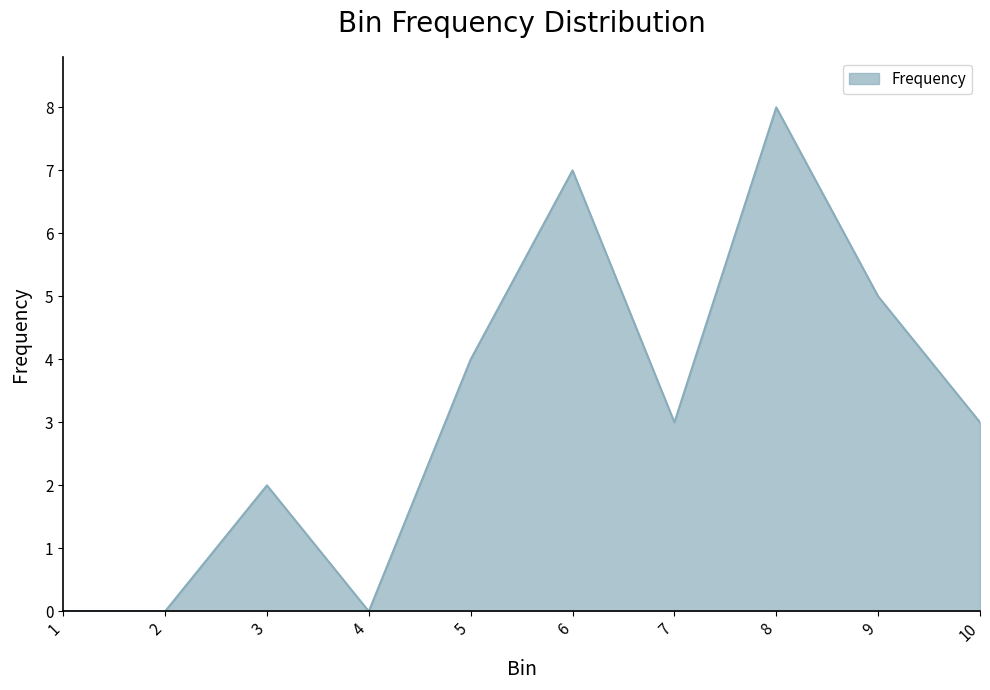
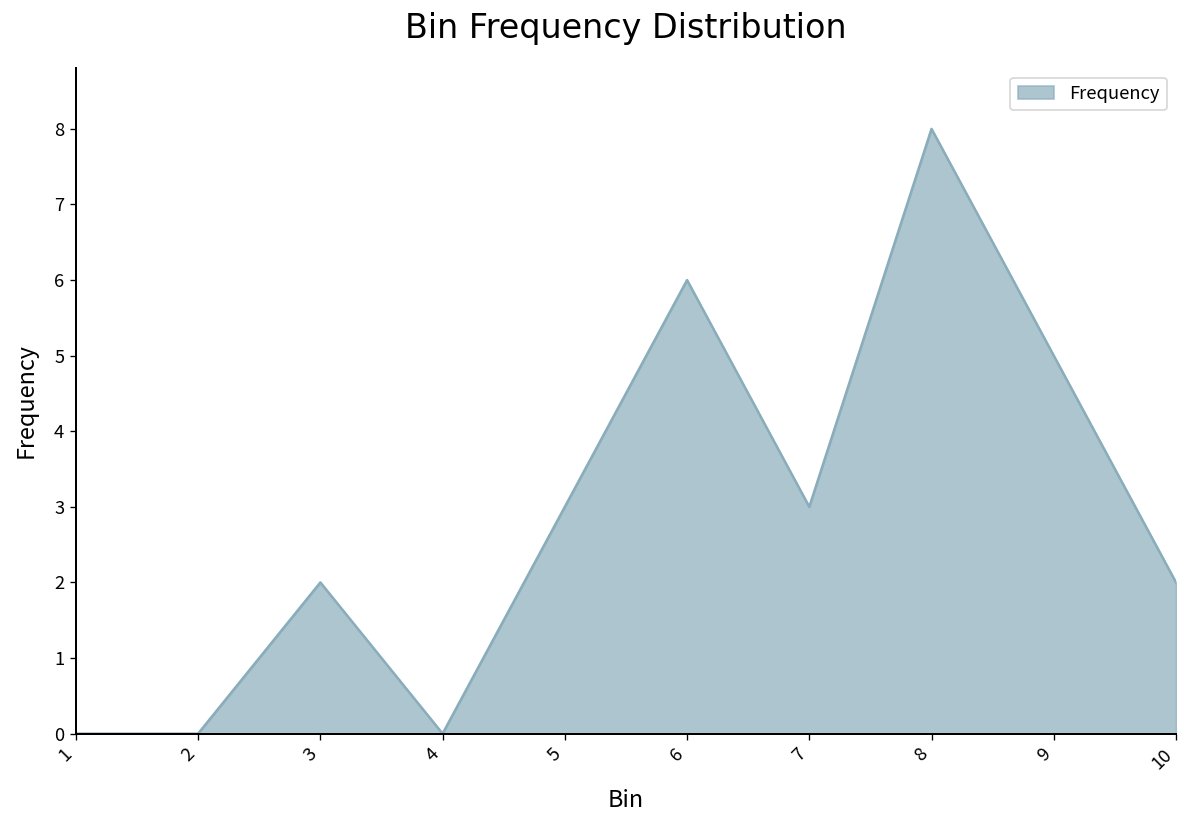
5: 4 -> 3
6: 7 -> 6
10: 3 -> 2
